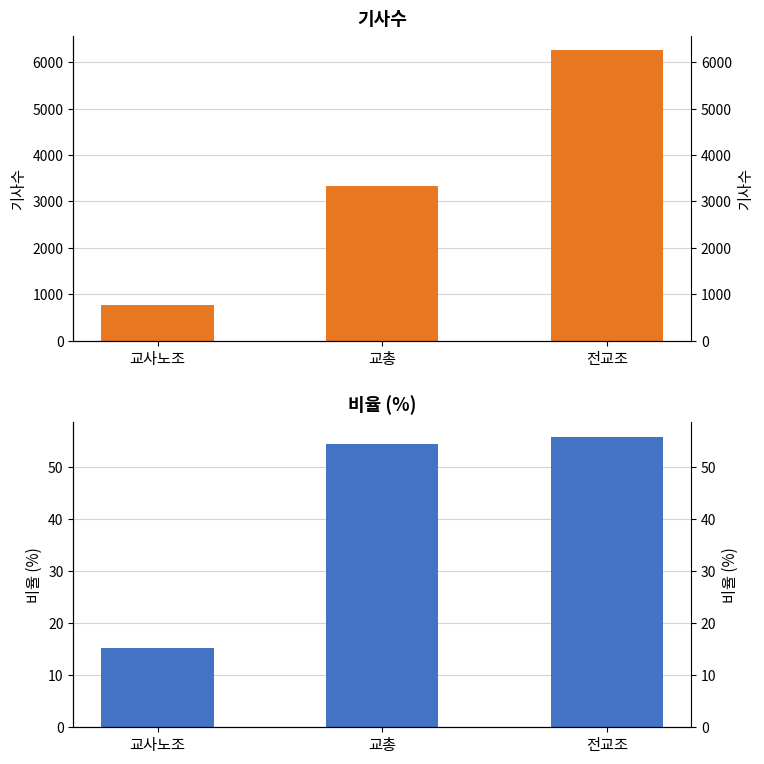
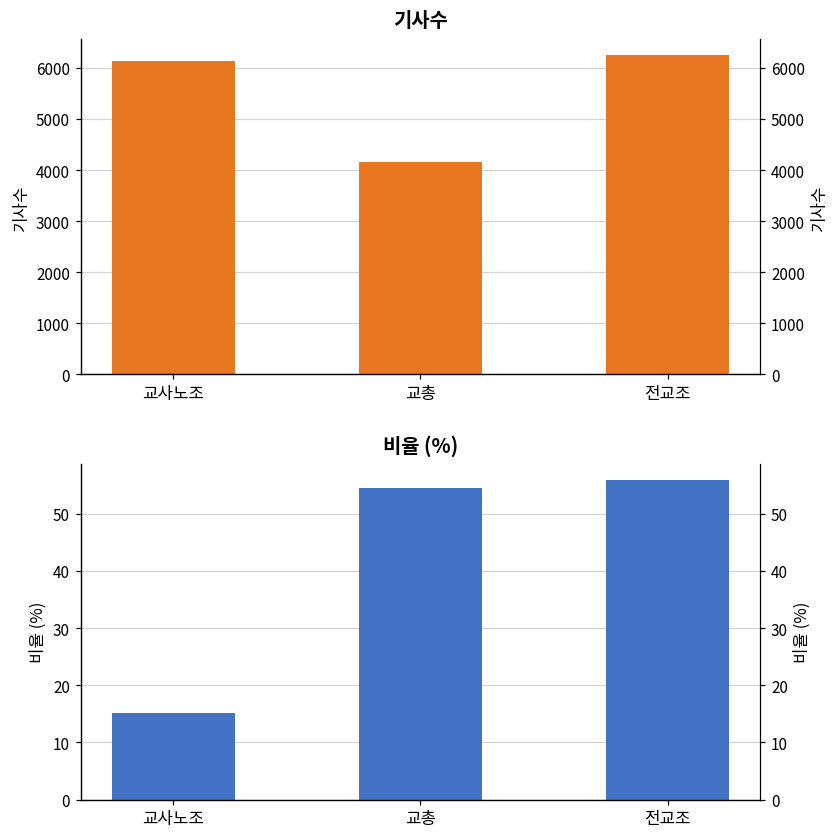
기사수, 교사노조: 800 -> 6100
기사수, 교총: 3300 -> 4200
